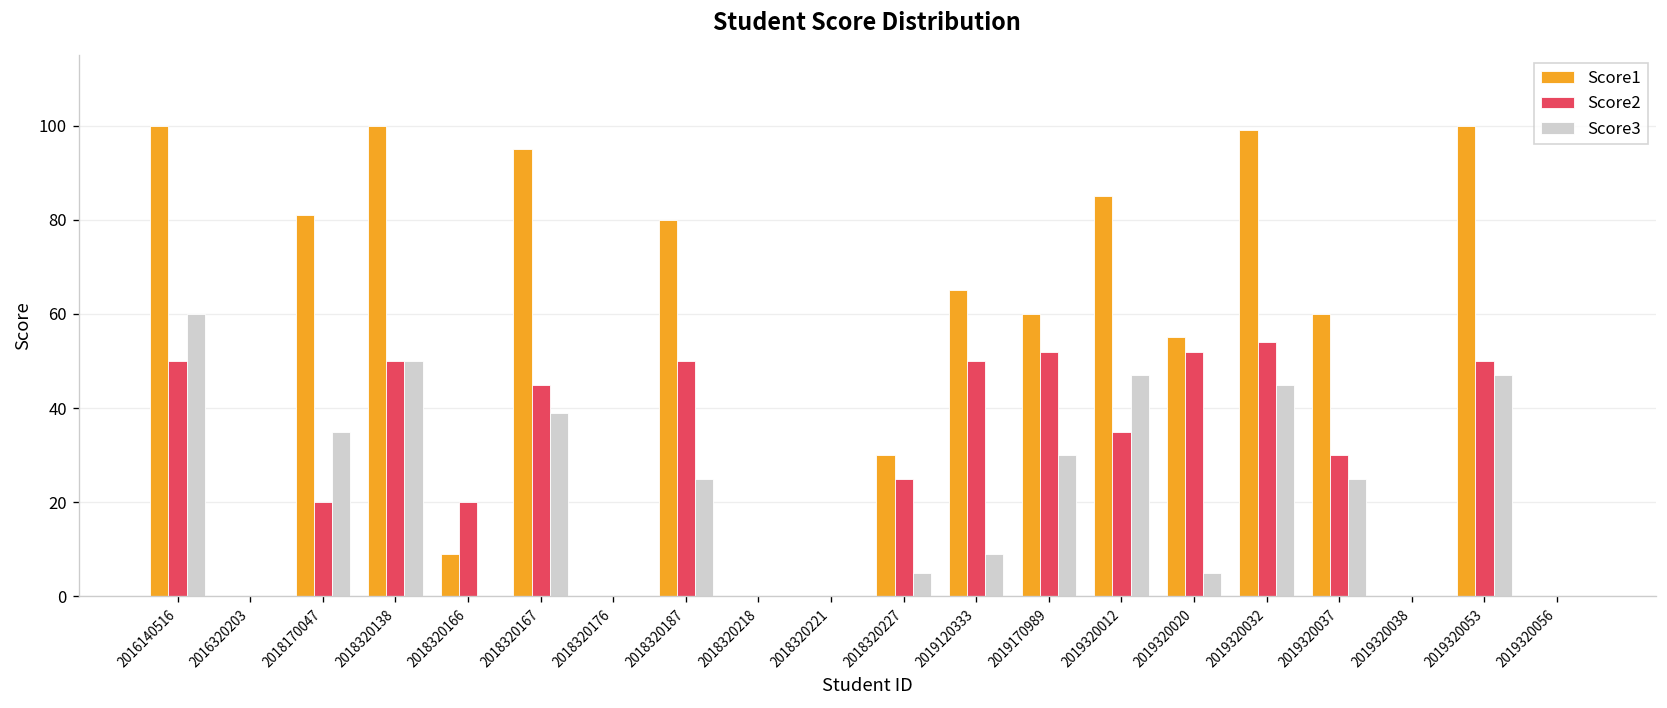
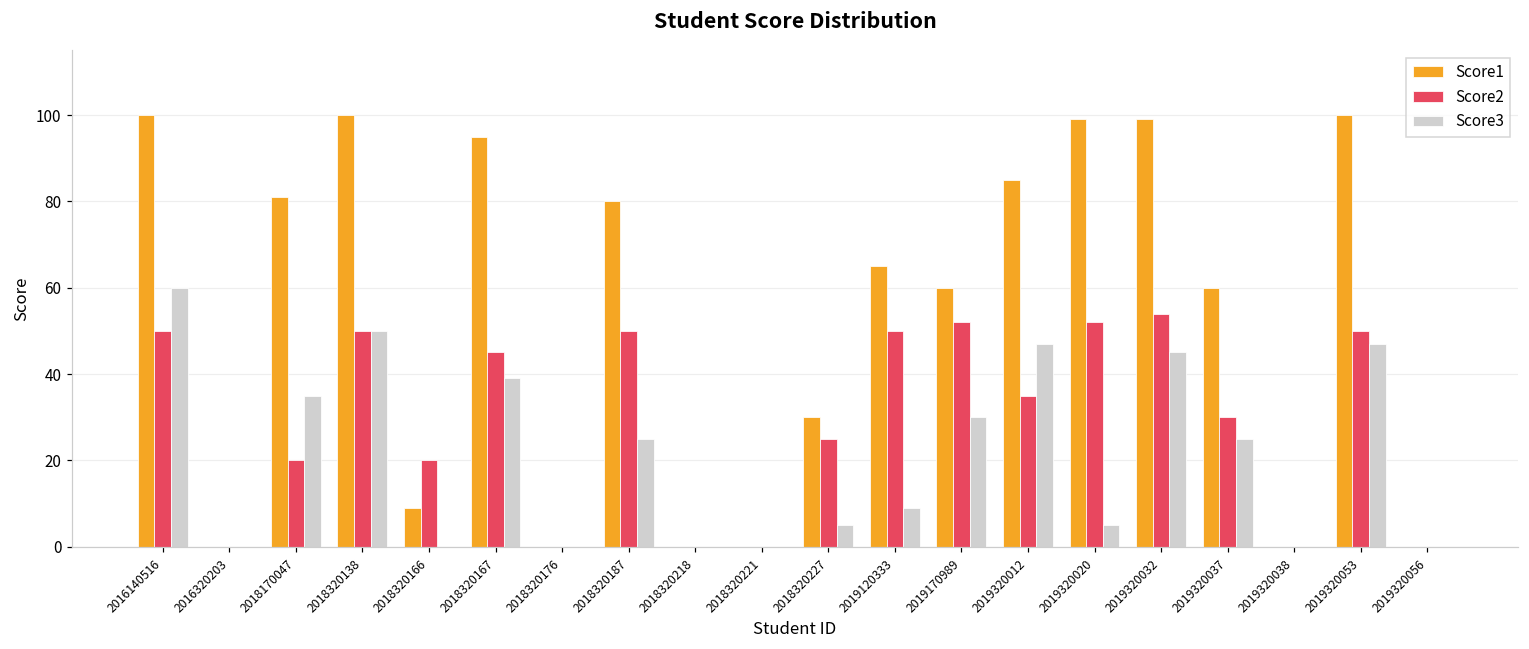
Score1, 2019320020: 55 -> 99
